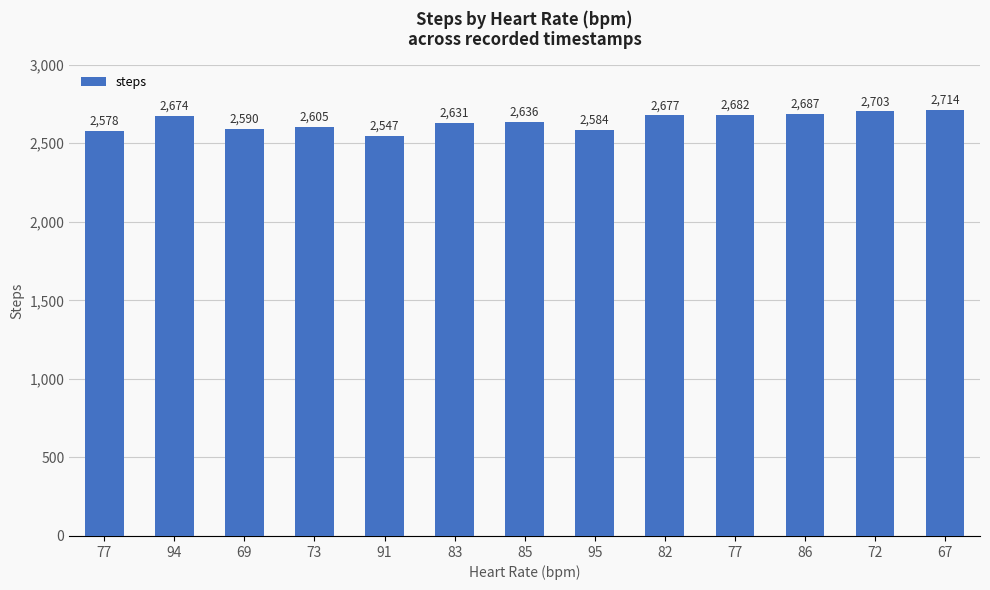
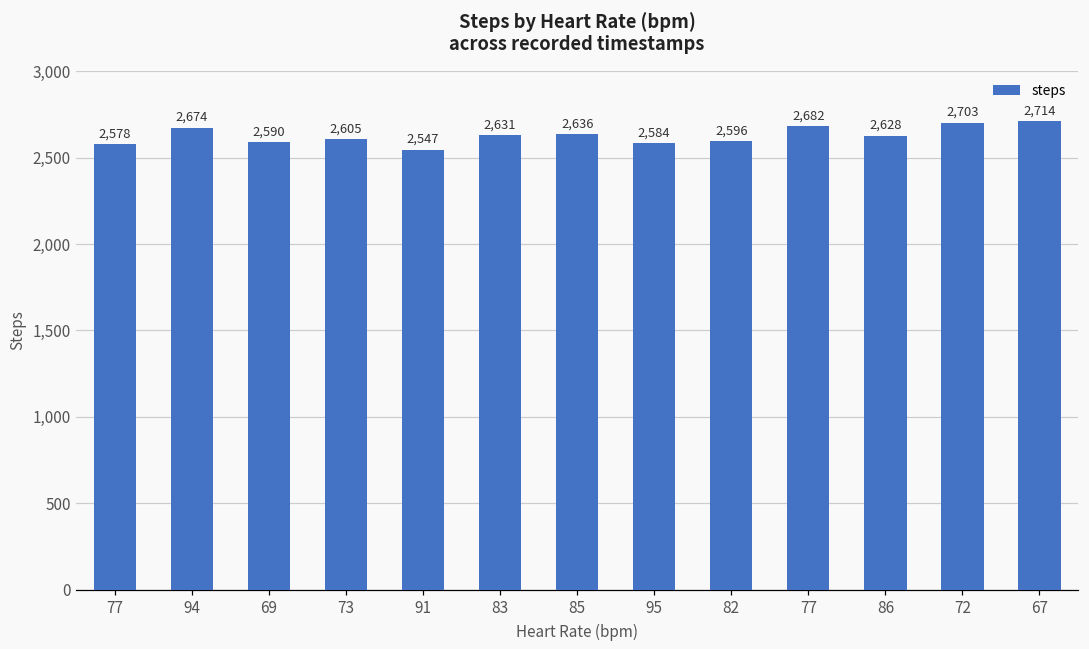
82: 2,677 -> 2,596
86: 2,687 -> 2,628
